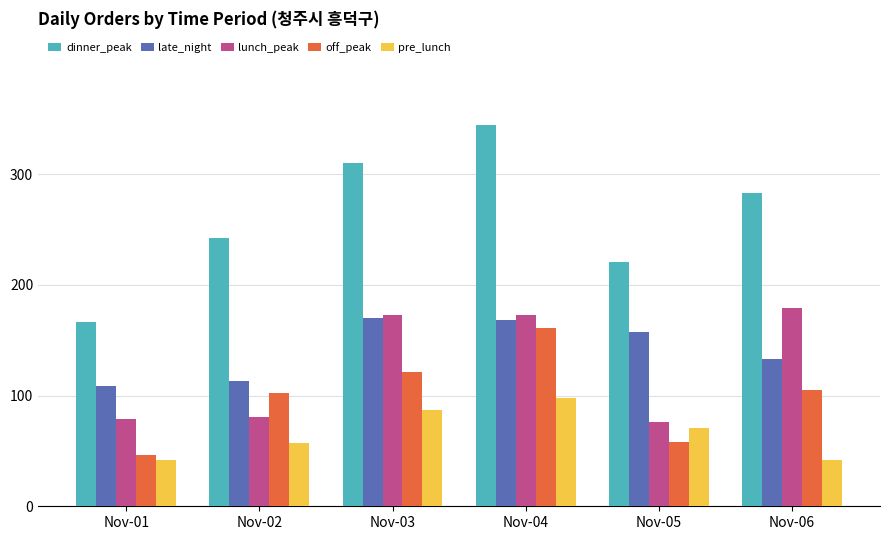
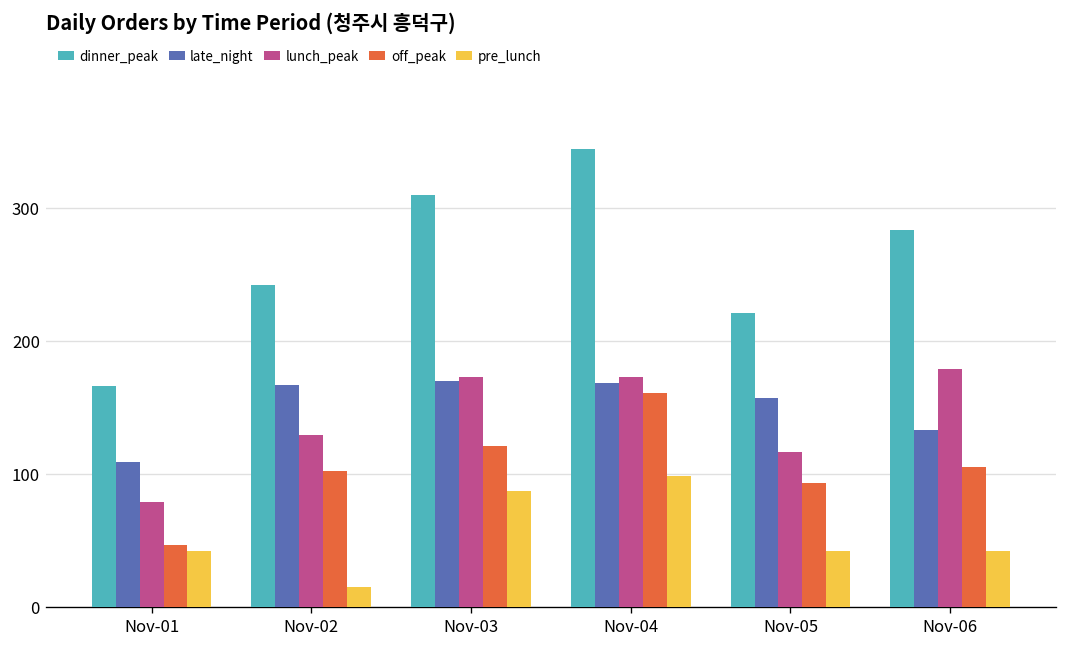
late_night, Nov-02: 113 -> 167
lunch_peak, Nov-02: 81 -> 129
pre_lunch, Nov-02: 57 -> 15
lunch_peak, Nov-05: 76 -> 116
off_peak, Nov-05: 58 -> 93
pre_lunch, Nov-05: 71 -> 42
